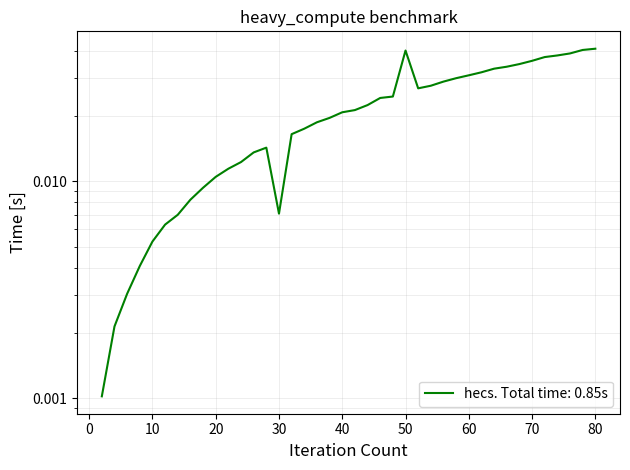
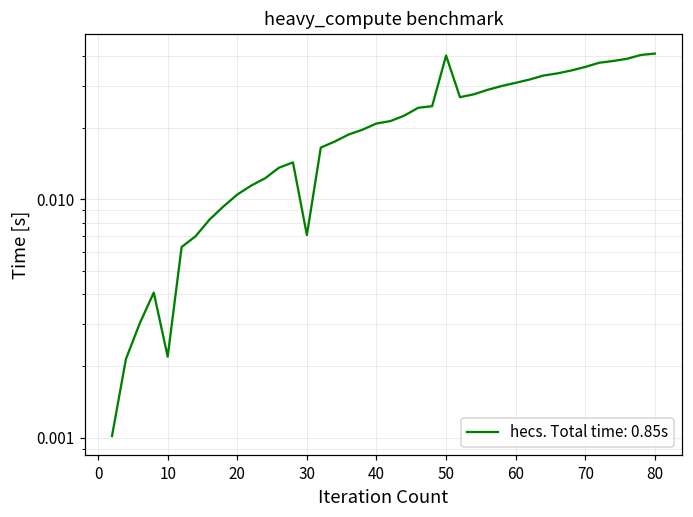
10: 0.0053 -> 0.0022
